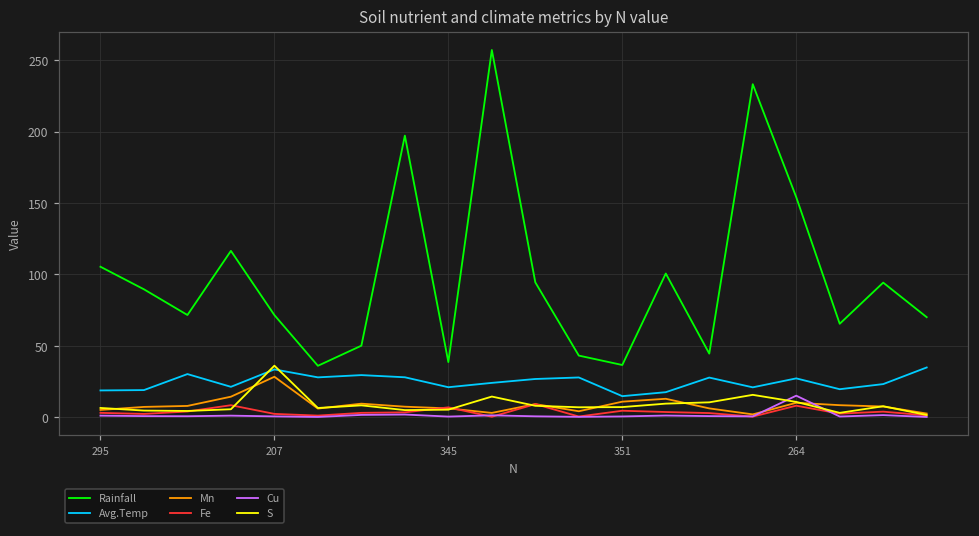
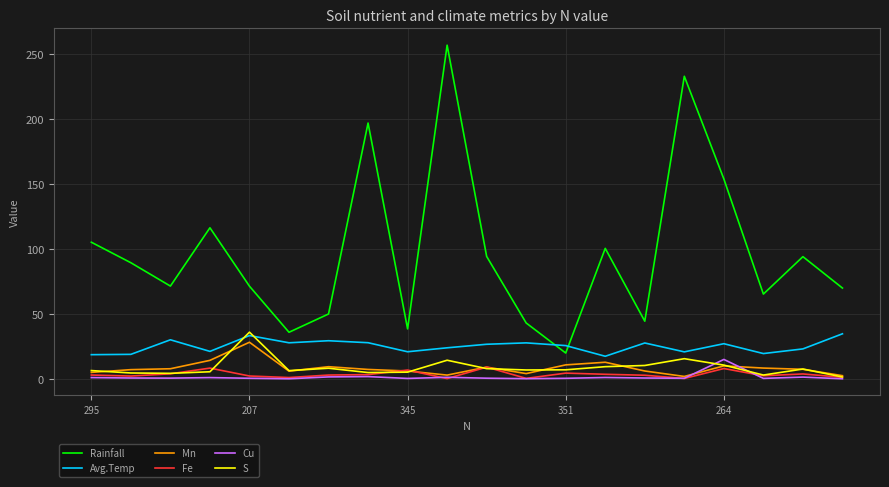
Rainfall, 351: 37 -> 20
Avg.Temp, 351: 15 -> 26
